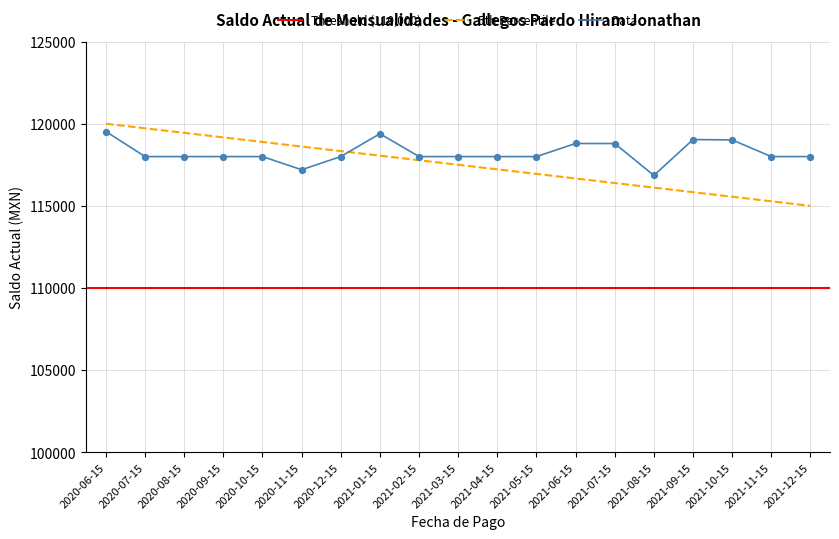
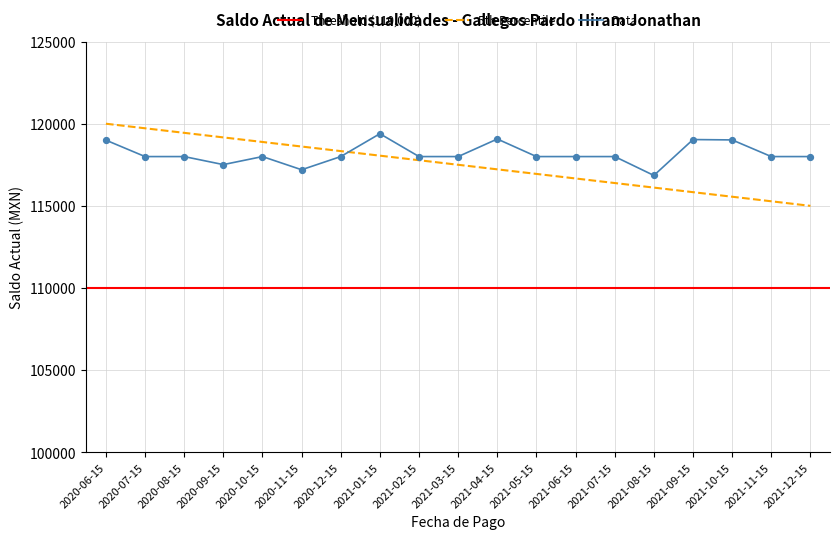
Data, 2020-06-15: 119500 -> 119000
Data, 2020-09-15: 118000 -> 117500
Data, 2021-04-15: 118000 -> 119100
Data, 2021-06-15: 118800 -> 118000
Data, 2021-07-15: 118800 -> 118000
